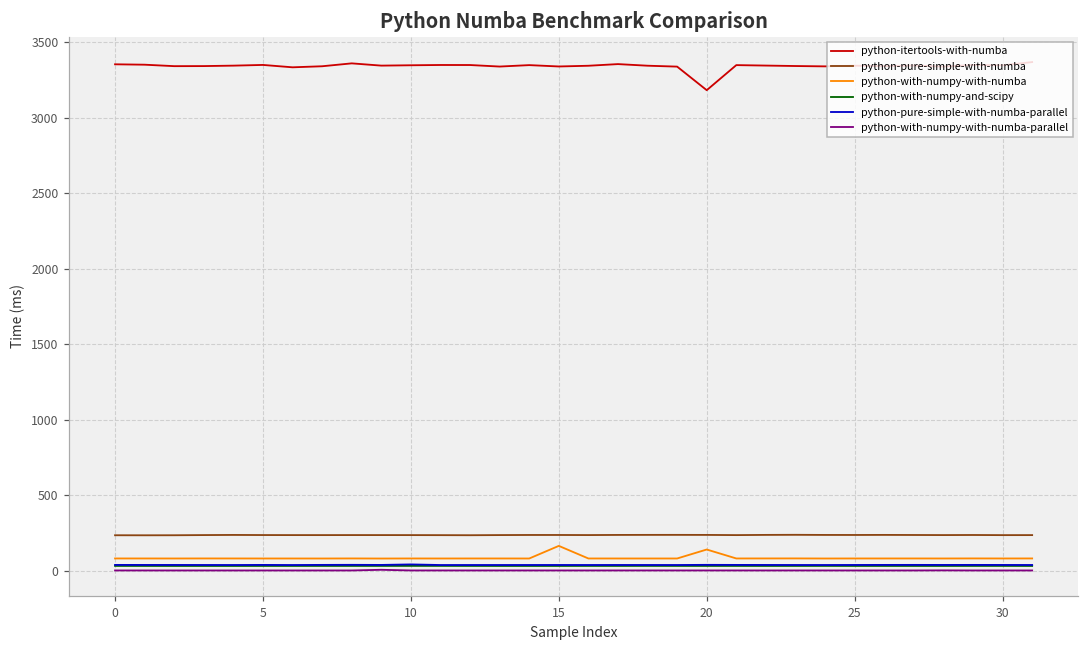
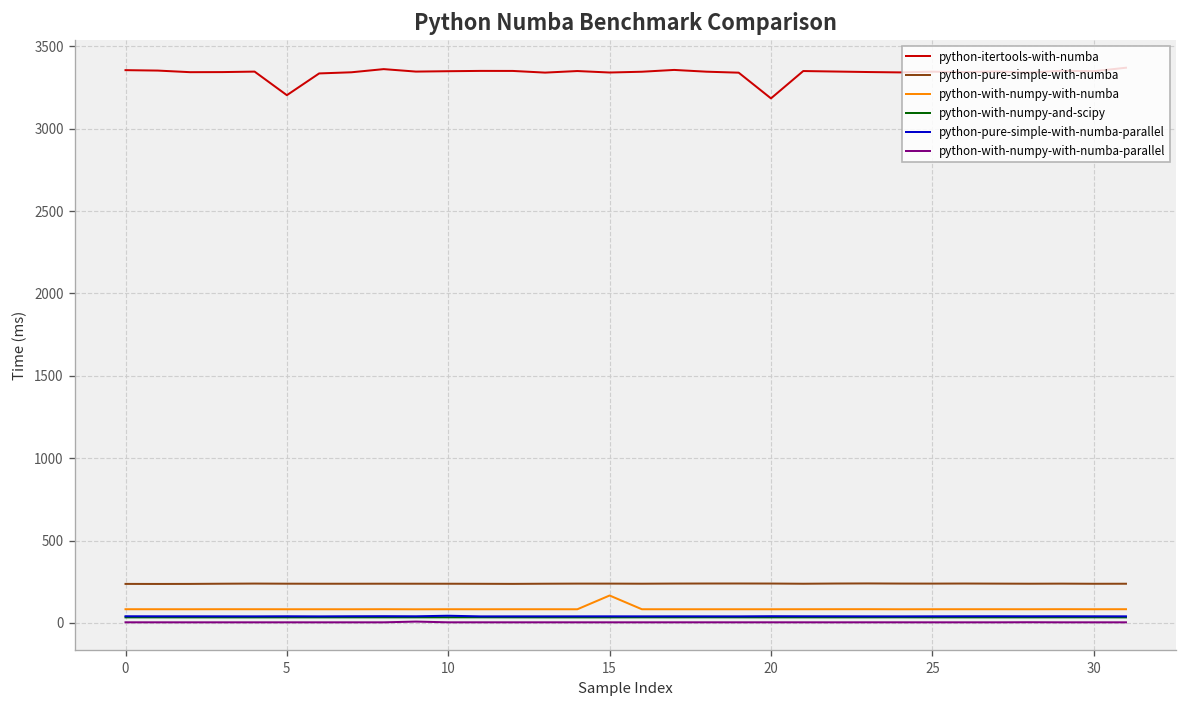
python-itertools-with-numba, 5: 3350 -> 3200
python-with-numpy-with-numba, 20: 140 -> 80
